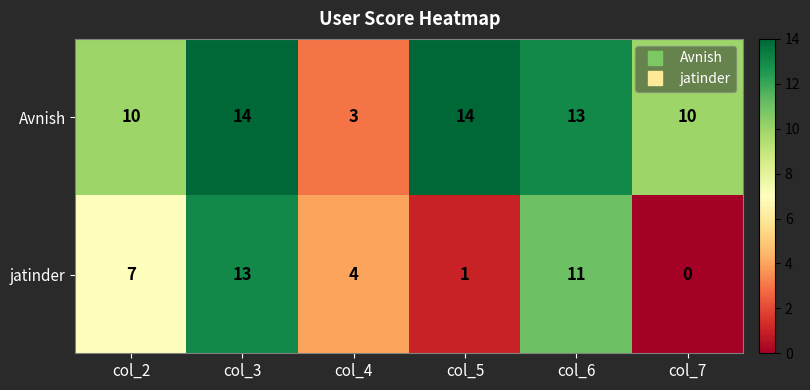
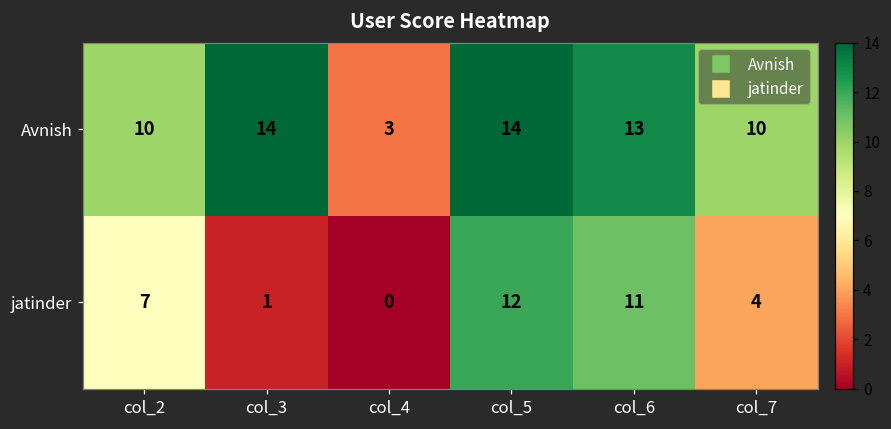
jatinder, col_3: 13 -> 1
jatinder, col_4: 4 -> 0
jatinder, col_5: 1 -> 12
jatinder, col_7: 0 -> 4
